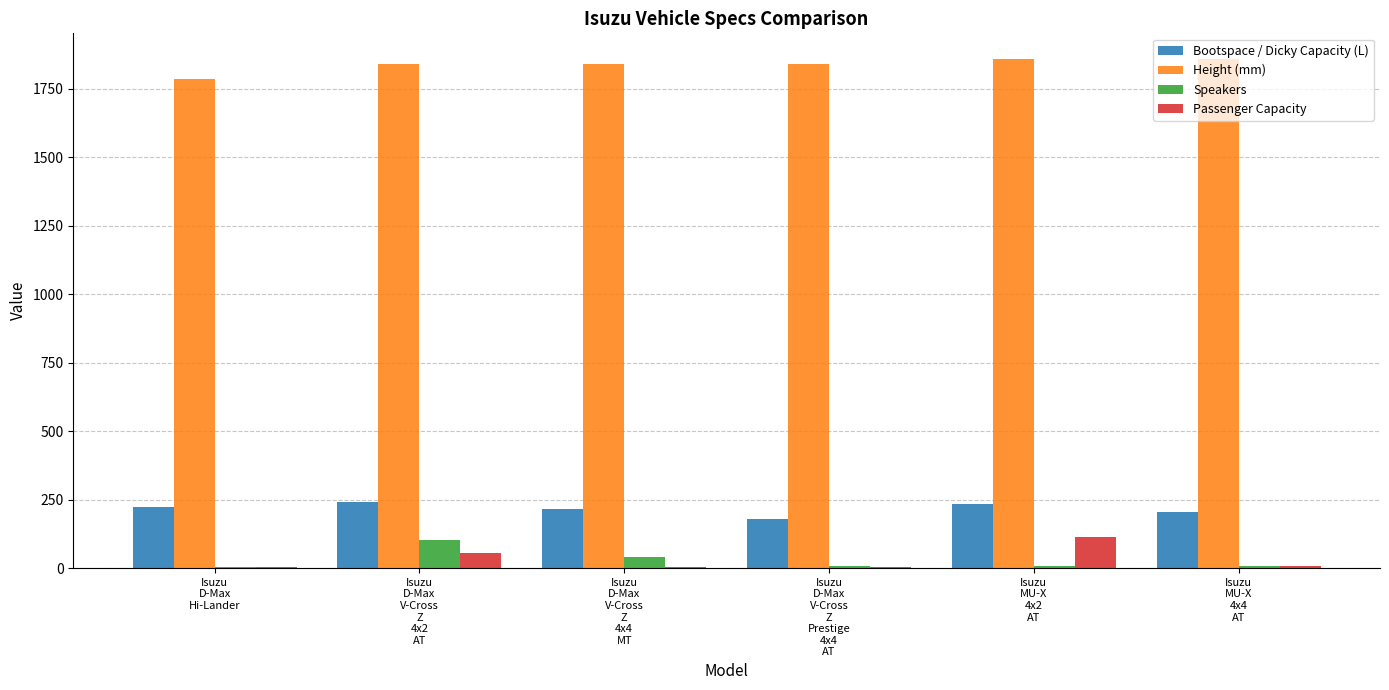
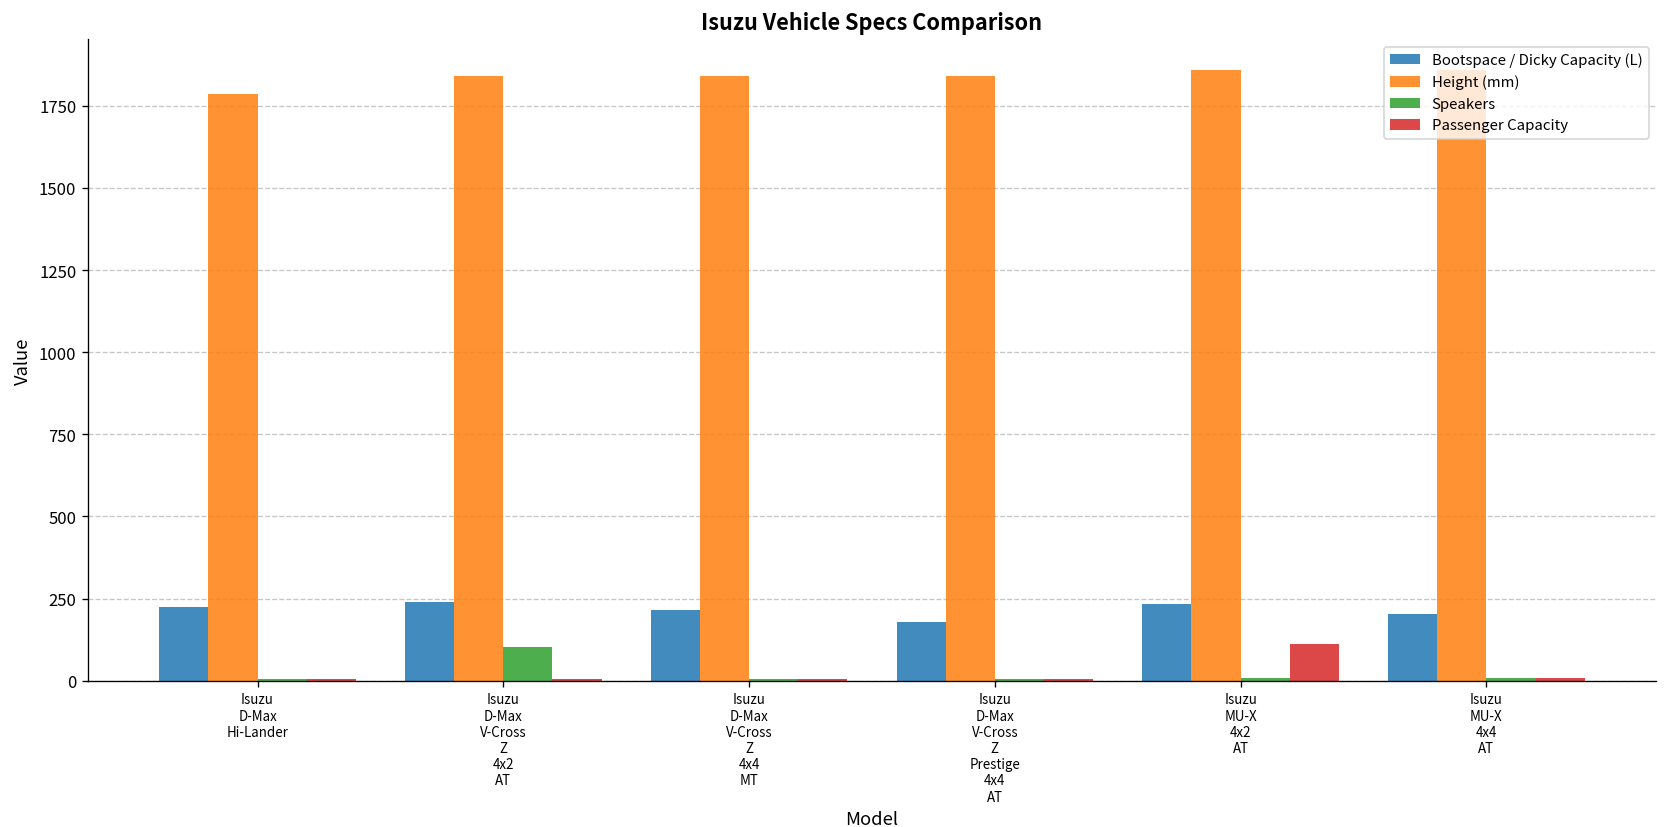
Passenger Capacity, Isuzu D-Max V-Cross Z 4x2 AT: 60 -> 10
Speakers, Isuzu D-Max V-Cross Z 4x4 MT: 40 -> 10
